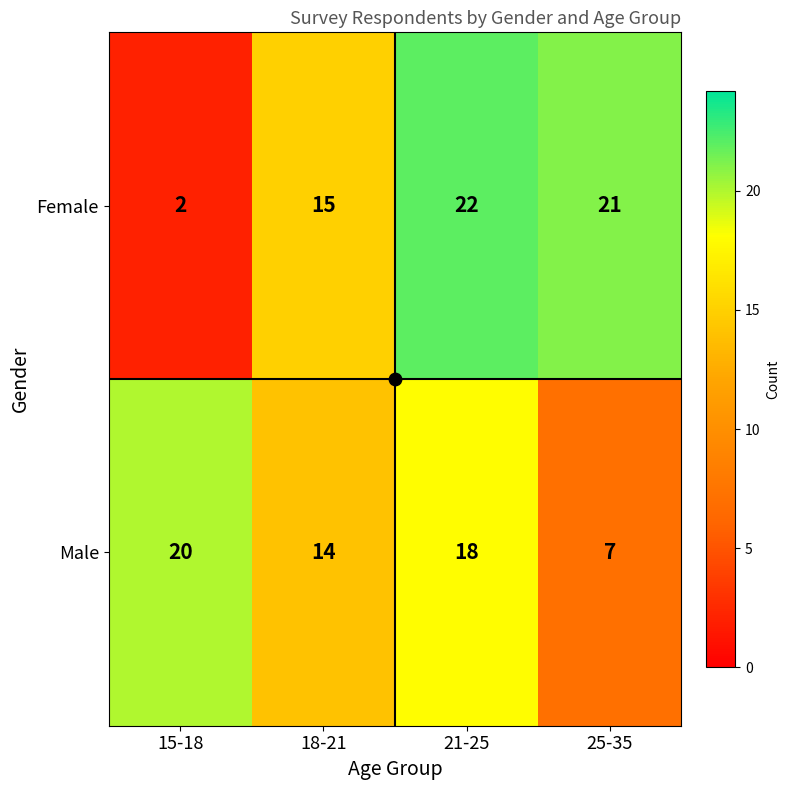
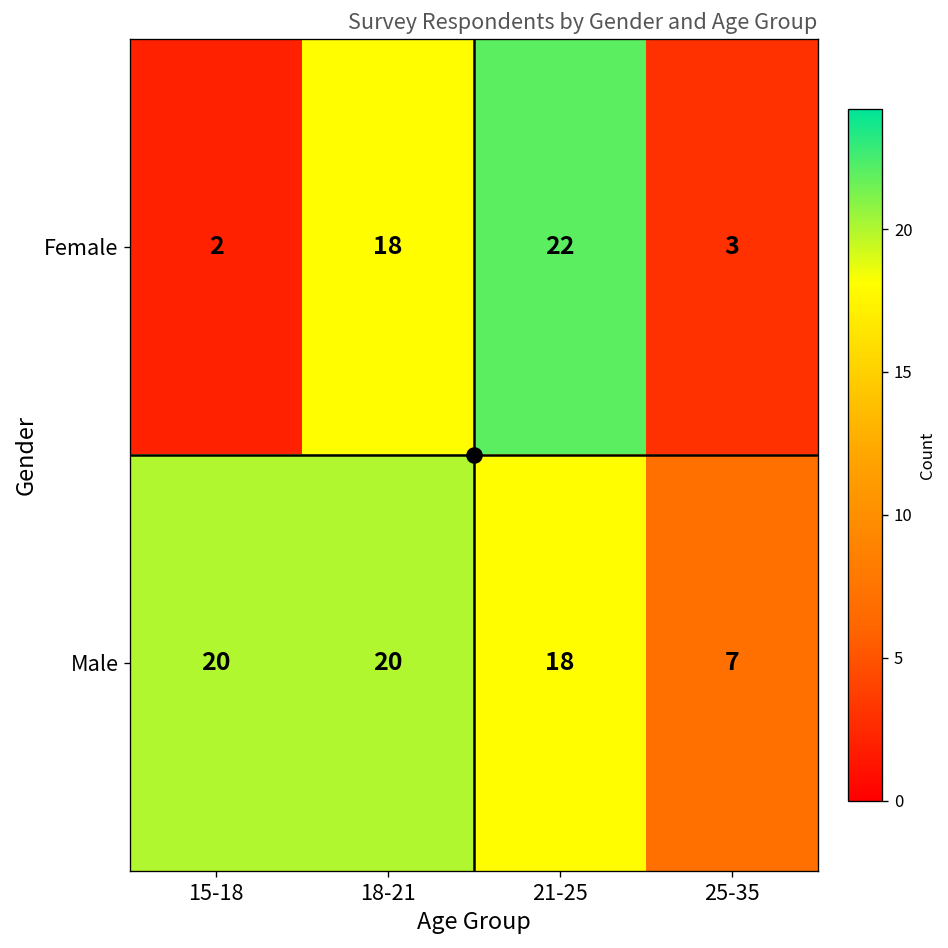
Female, 18-21: 15 -> 18
Female, 25-35: 21 -> 3
Male, 18-21: 14 -> 20
